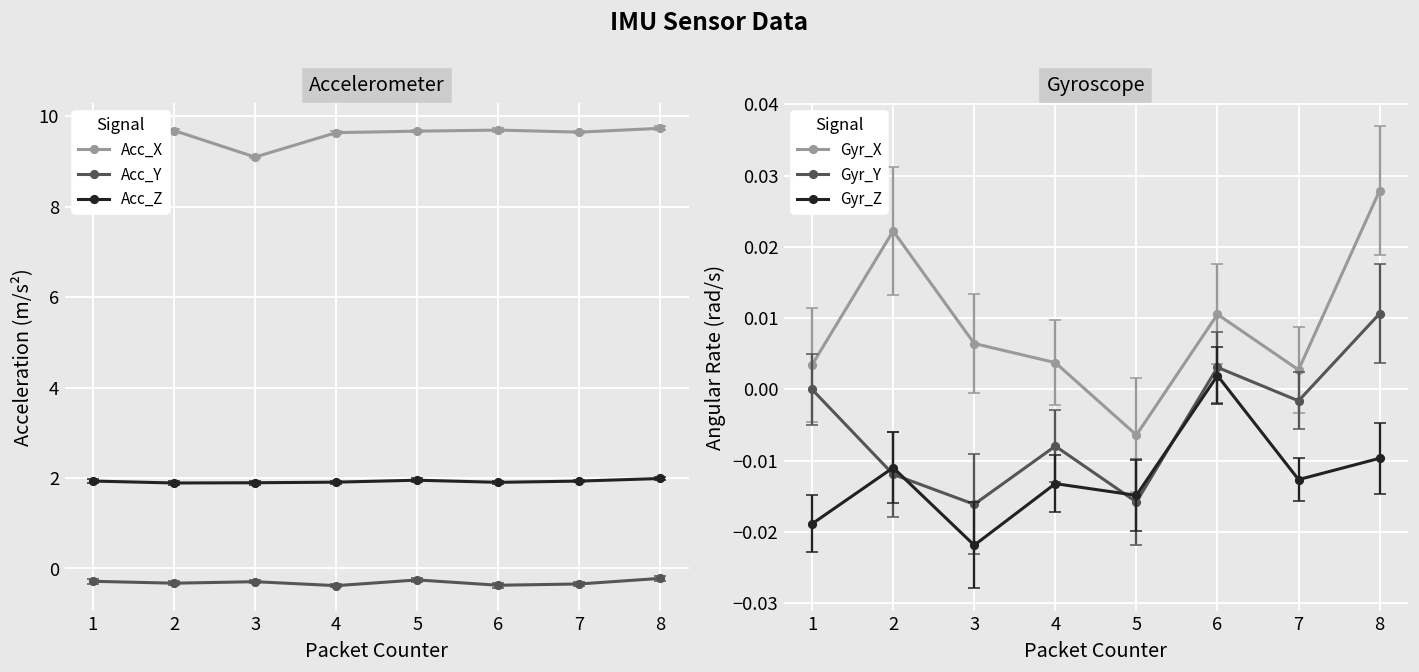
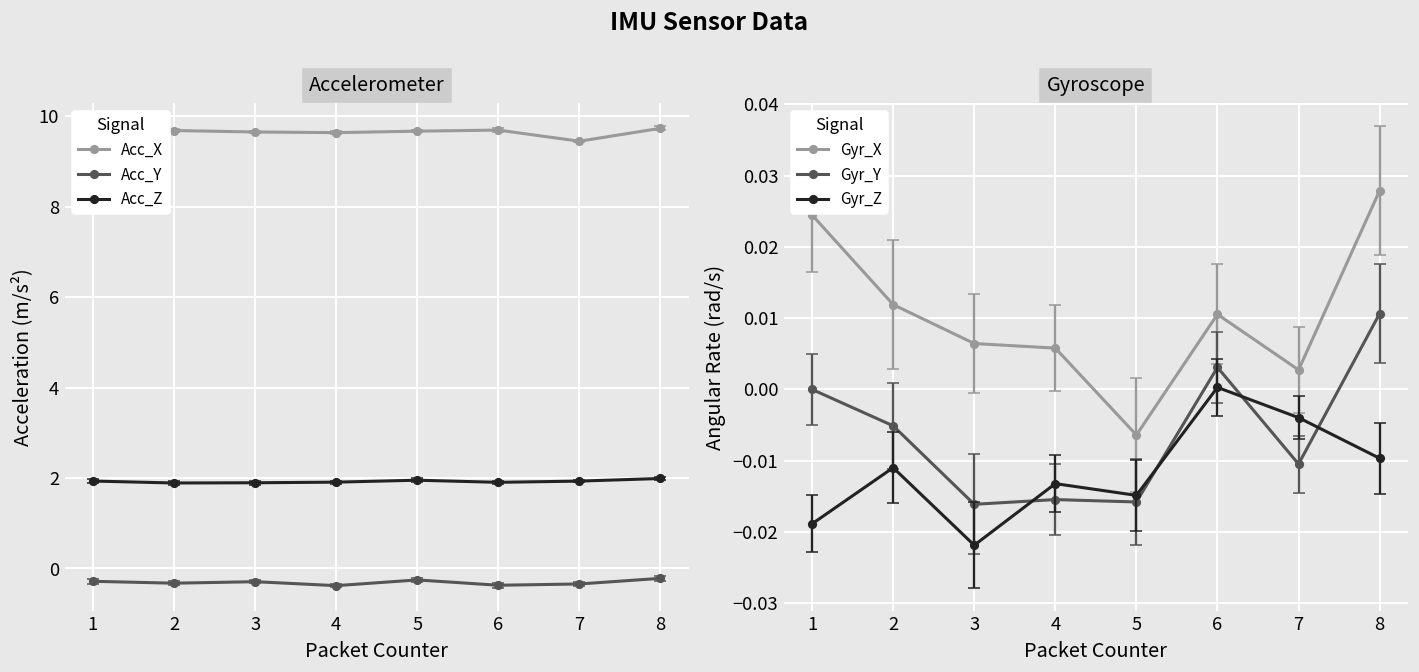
Accelerometer, Acc_X, 3: 9.1 -> 9.7
Accelerometer, Acc_X, 7: 9.6 -> 9.4
Gyroscope, Gyr_X, 1: 0.003 -> 0.024
Gyroscope, Gyr_X, 2: 0.022 -> 0.012
Gyroscope, Gyr_Y, 2: -0.012 -> -0.005
Gyroscope, Gyr_X, 4: 0.004 -> 0.006
Gyroscope, Gyr_Y, 4: -0.008 -> -0.015
Gyroscope, Gyr_Z, 6: 0.002 -> 0.000
Gyroscope, Gyr_Y, 7: -0.002 -> -0.010
Gyroscope, Gyr_Z, 7: -0.013 -> -0.004
